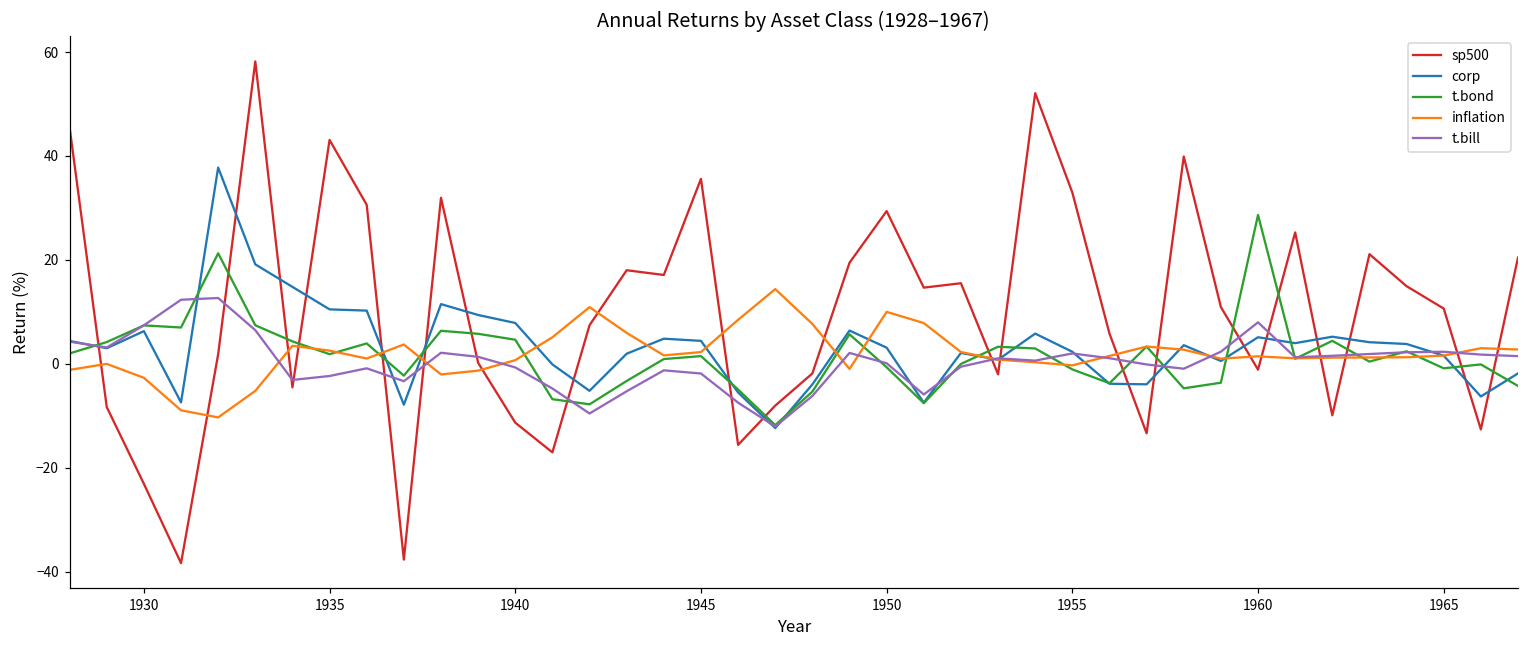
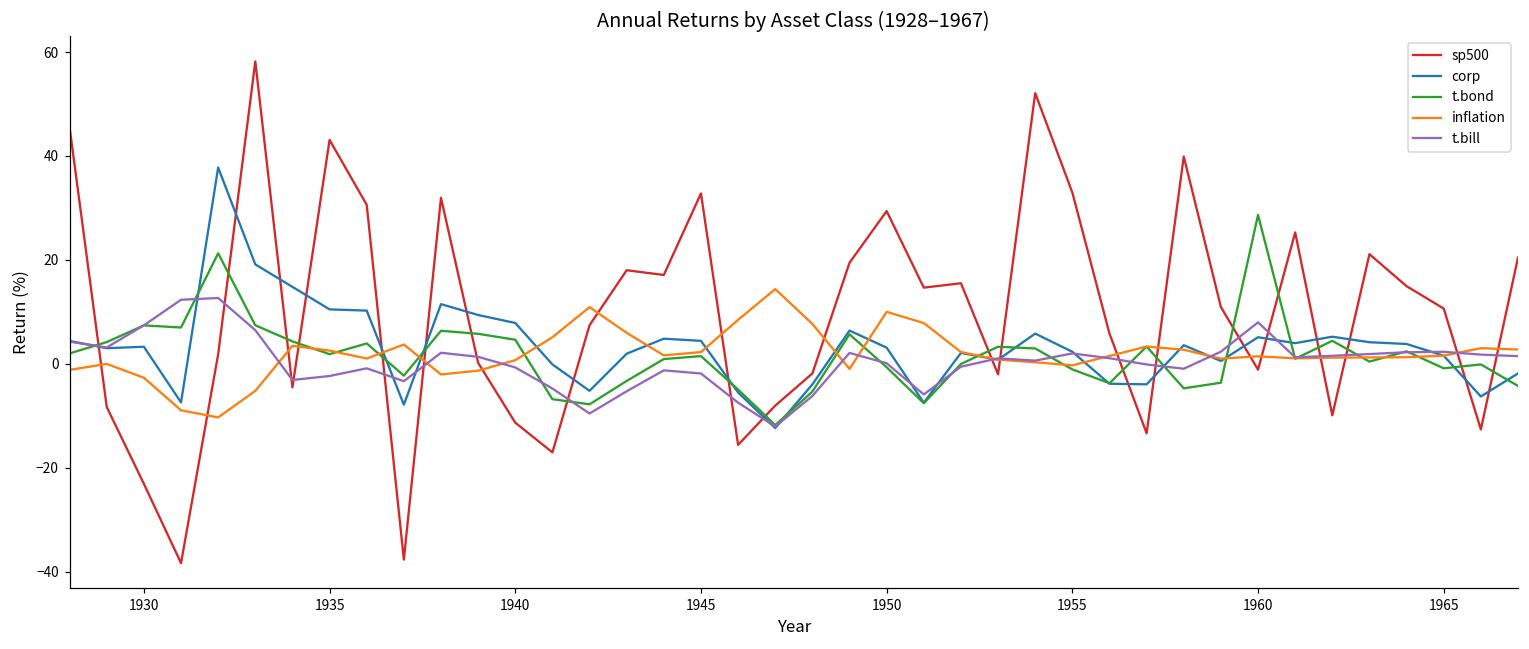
corp, 1930: 6 -> 3
sp500, 1945: 36 -> 33
